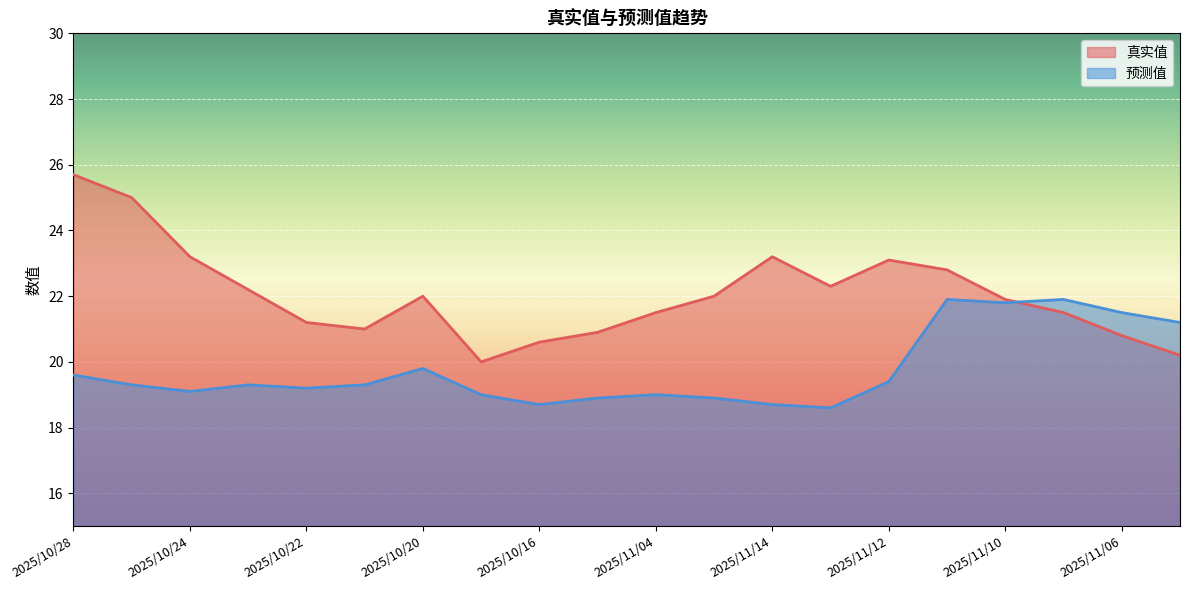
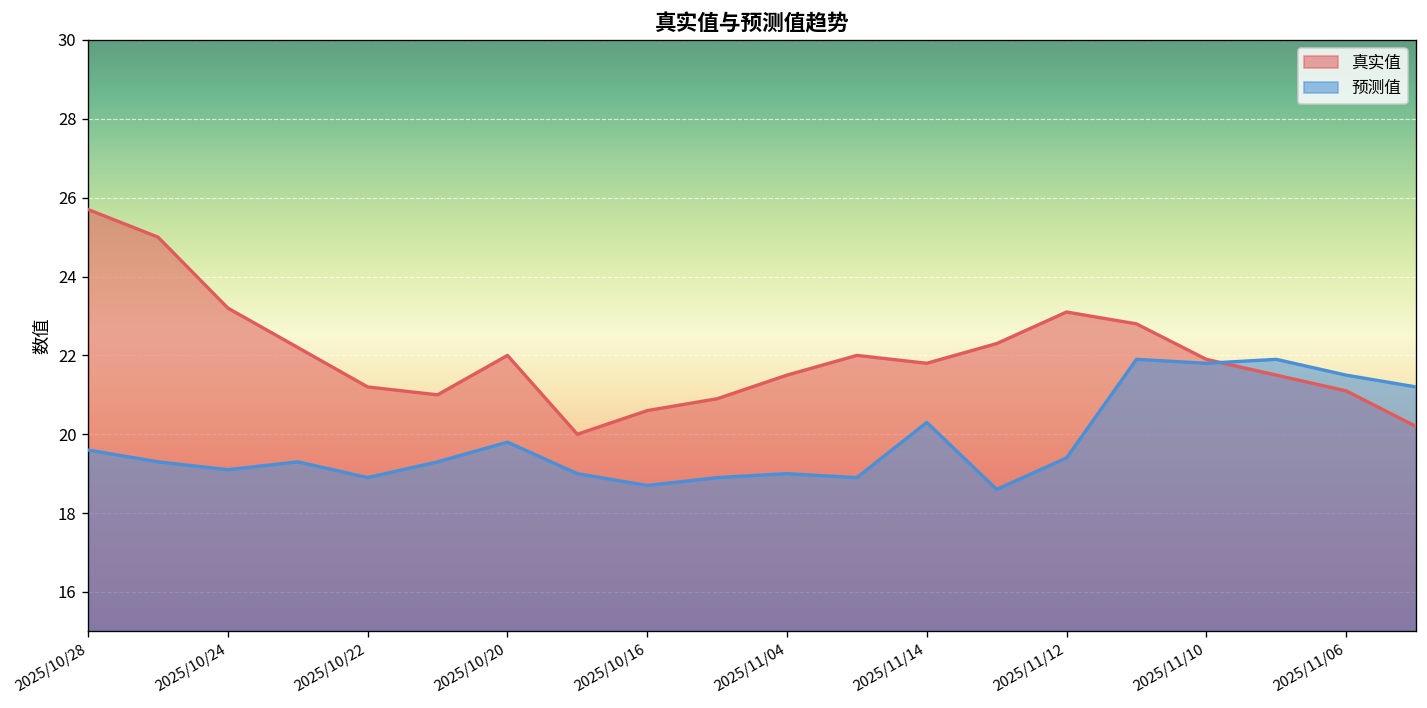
预测值, 2025/10/22: 19.2 -> 18.9
真实值, 2025/11/14: 23.2 -> 21.8
预测值, 2025/11/14: 18.7 -> 20.3
真实值, 2025/11/06: 20.8 -> 21.1
